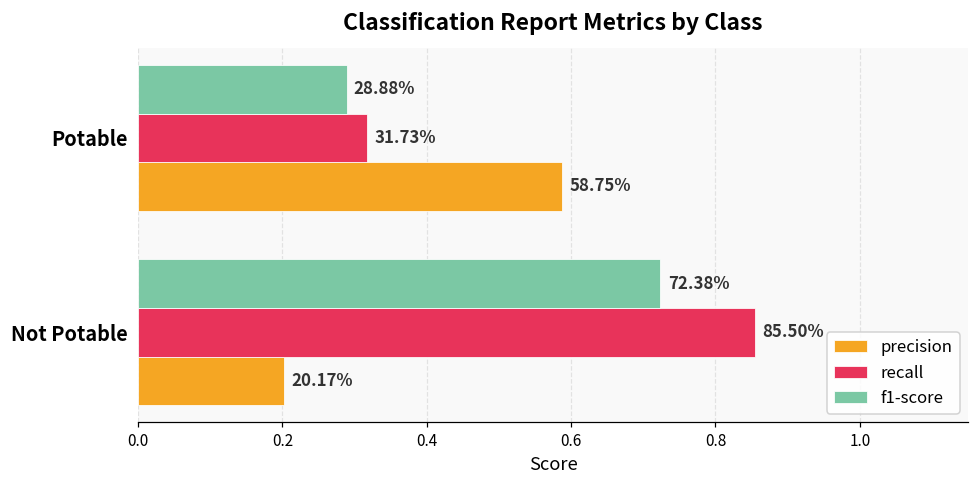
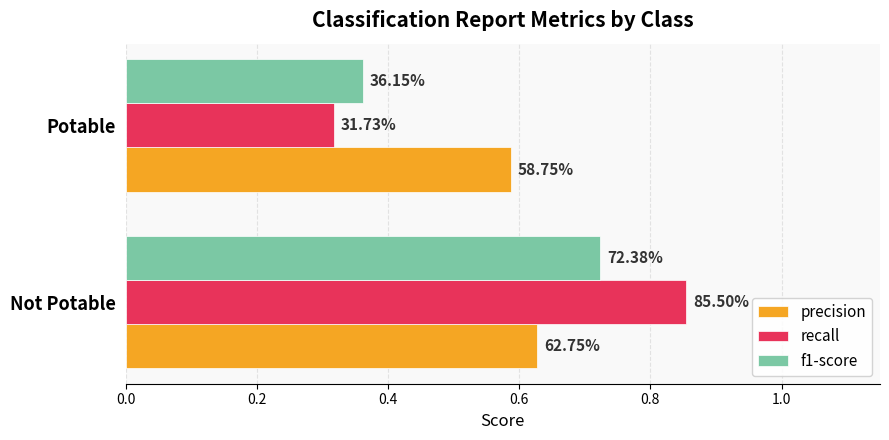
f1-score, Potable: 28.88% -> 36.15%
precision, Not Potable: 20.17% -> 62.75%
